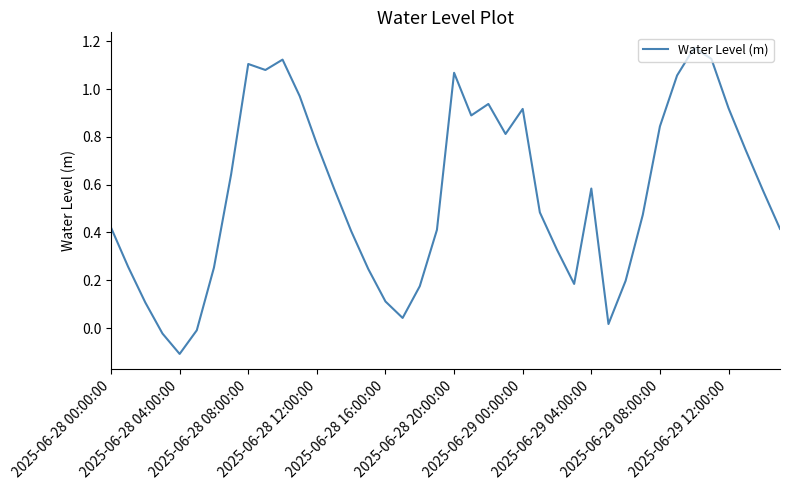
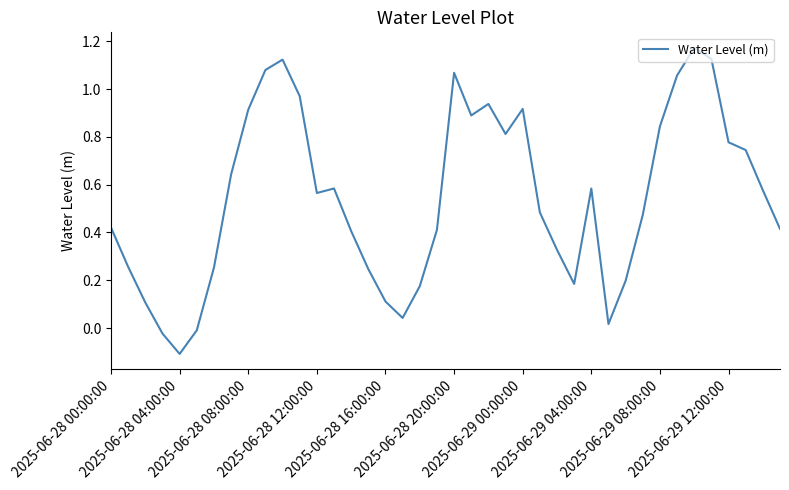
2025-06-28 08:00:00: 1.10 -> 0.91
2025-06-28 12:00:00: 0.77 -> 0.56
2025-06-29 12:00:00: 0.92 -> 0.78
